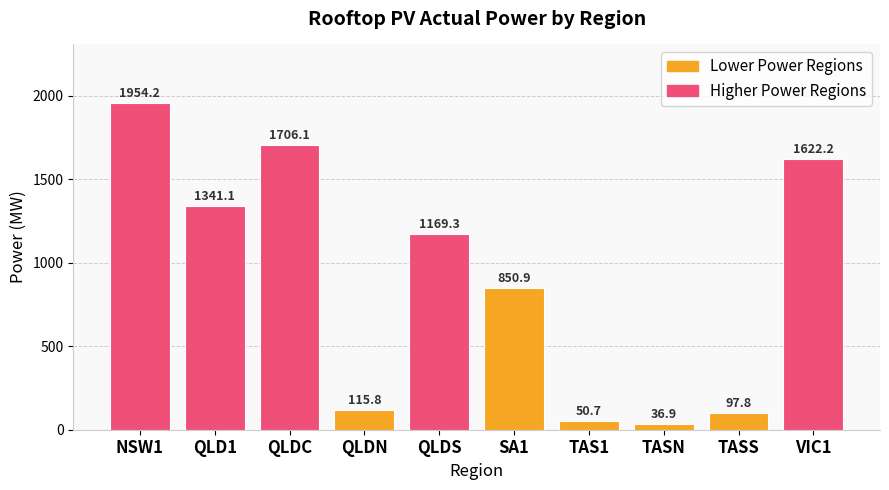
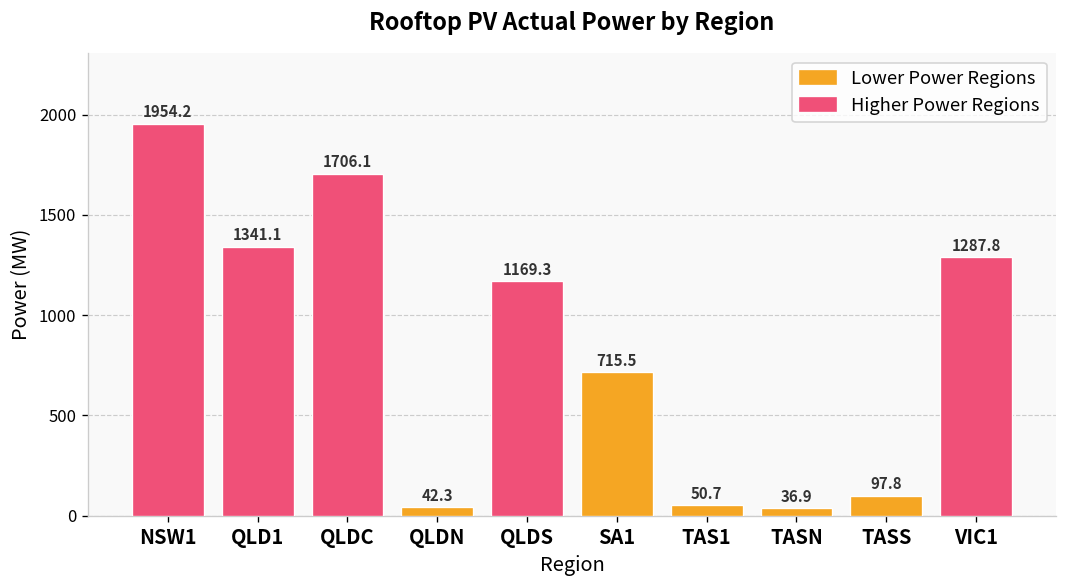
QLDN: 115.8 -> 42.3
SA1: 850.9 -> 715.5
VIC1: 1622.2 -> 1287.8
